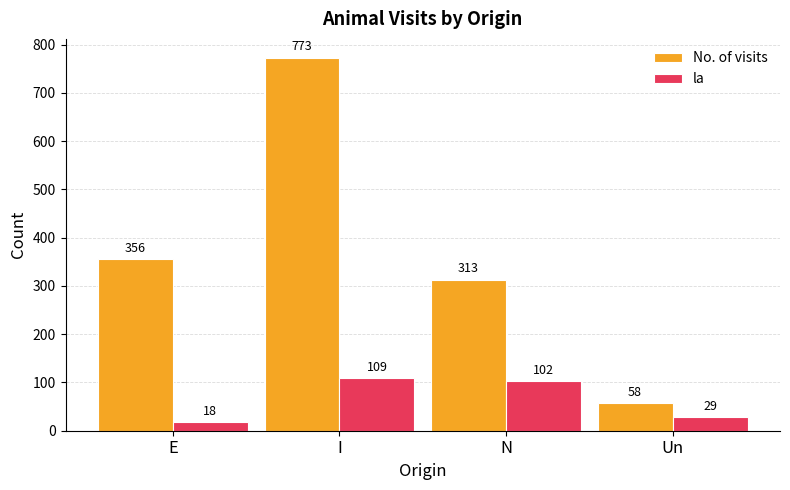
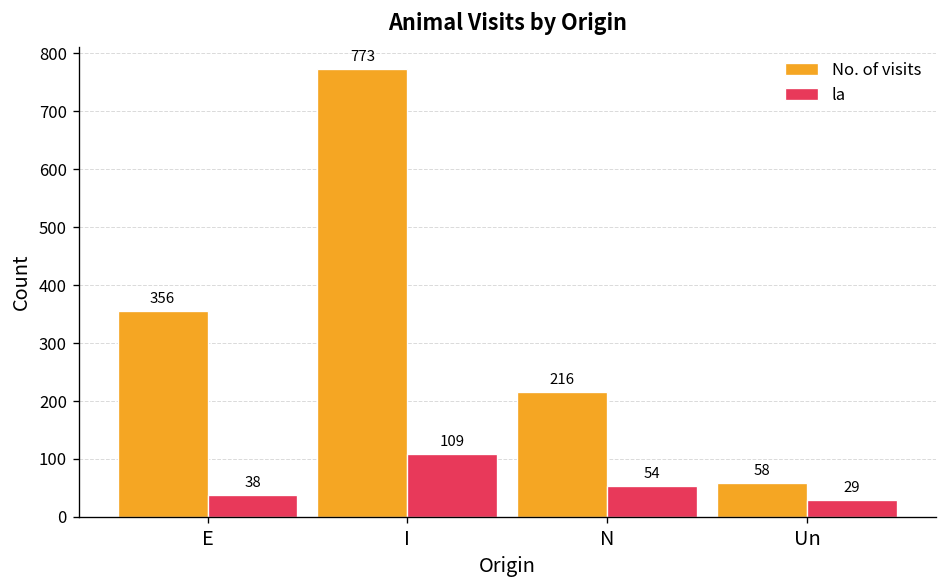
la, E: 18 -> 38
No. of visits, N: 313 -> 216
la, N: 102 -> 54
